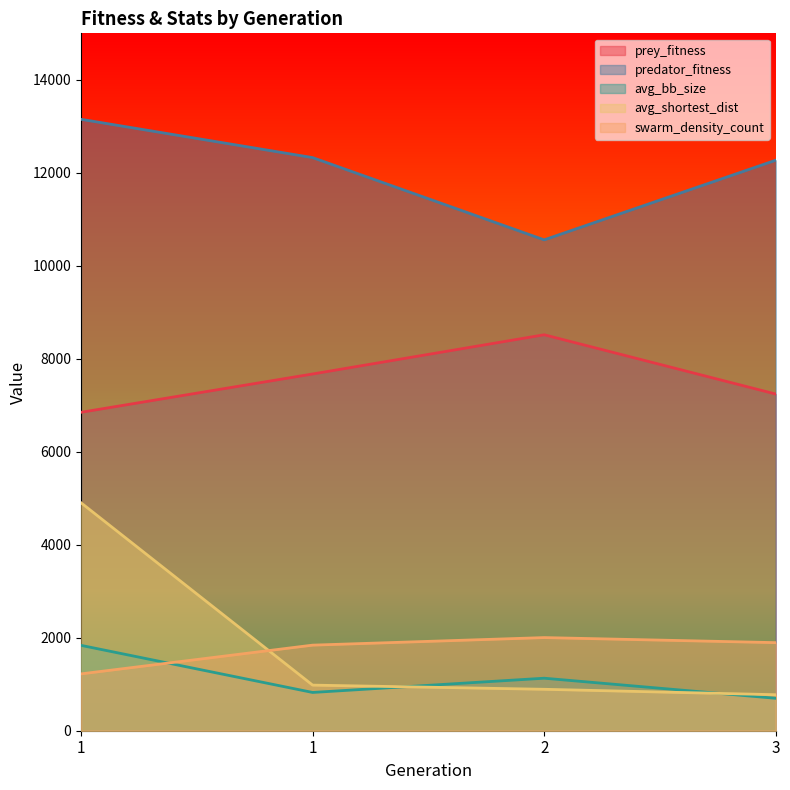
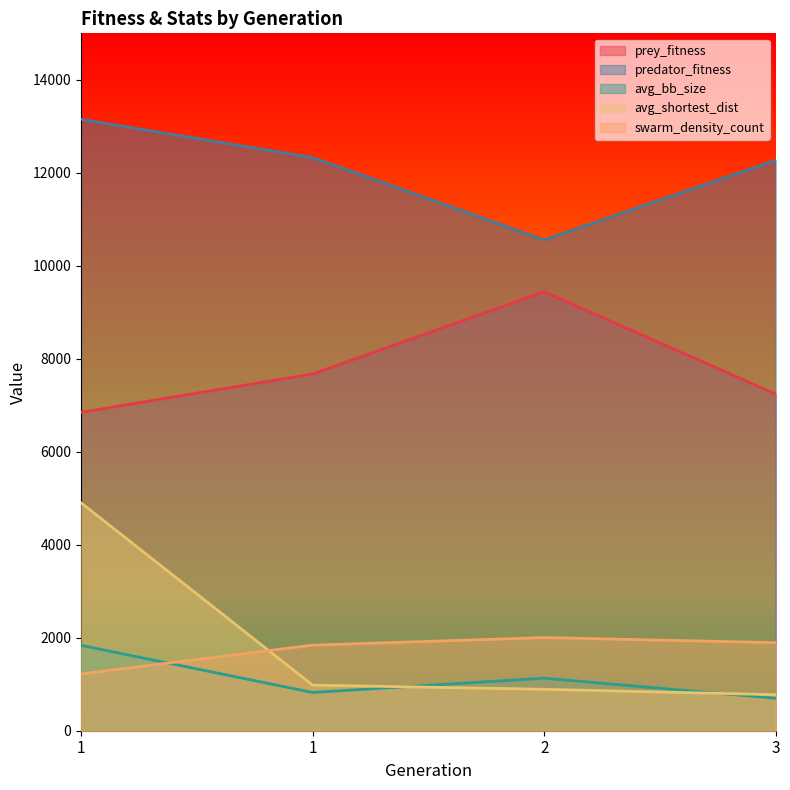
prey_fitness, 2: 8500 -> 9400
